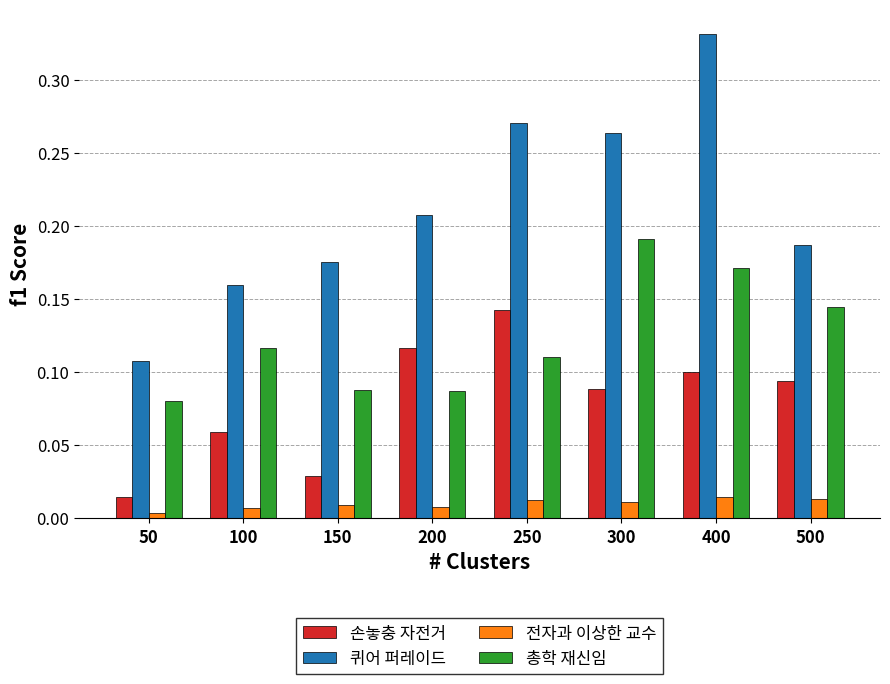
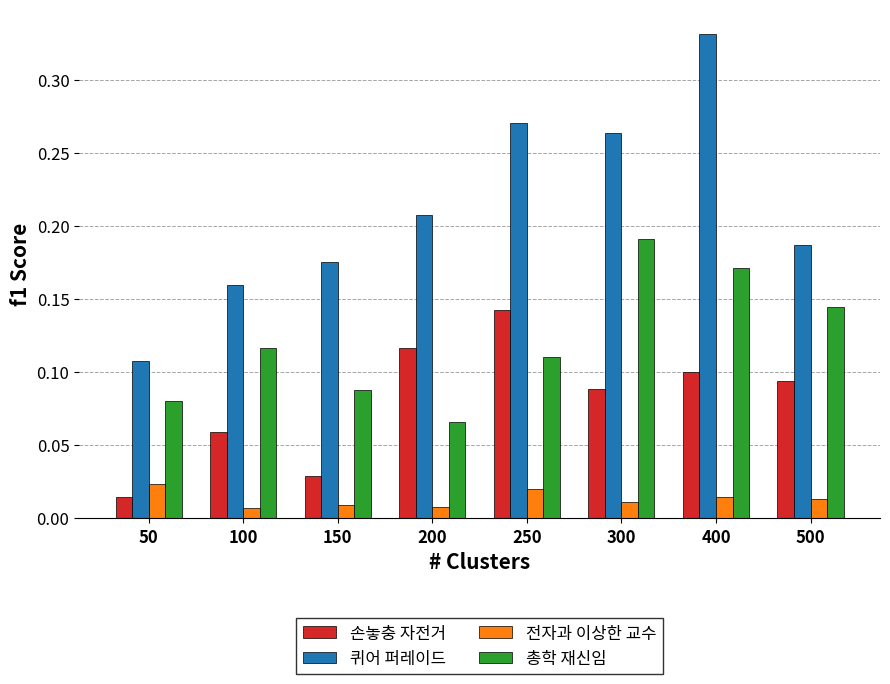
전자과 이상한 교수, 50: 0.003 -> 0.024
총학 재신임, 200: 0.087 -> 0.066
전자과 이상한 교수, 250: 0.013 -> 0.020
